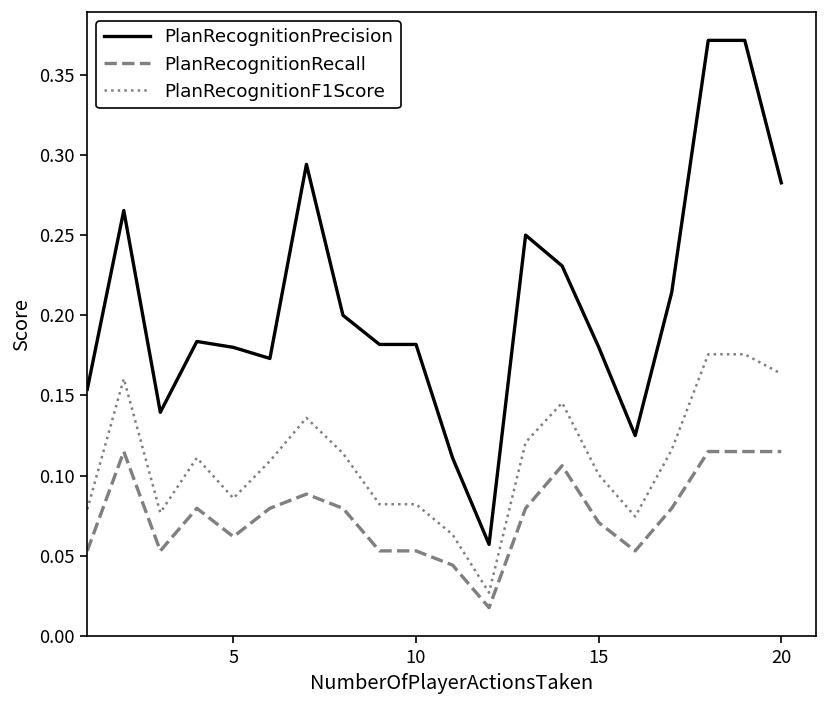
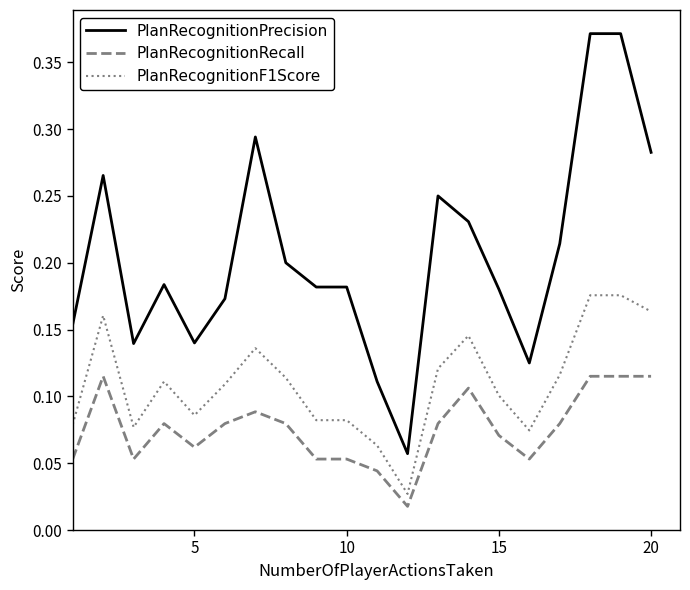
PlanRecognitionPrecision, 5: 0.18 -> 0.14
